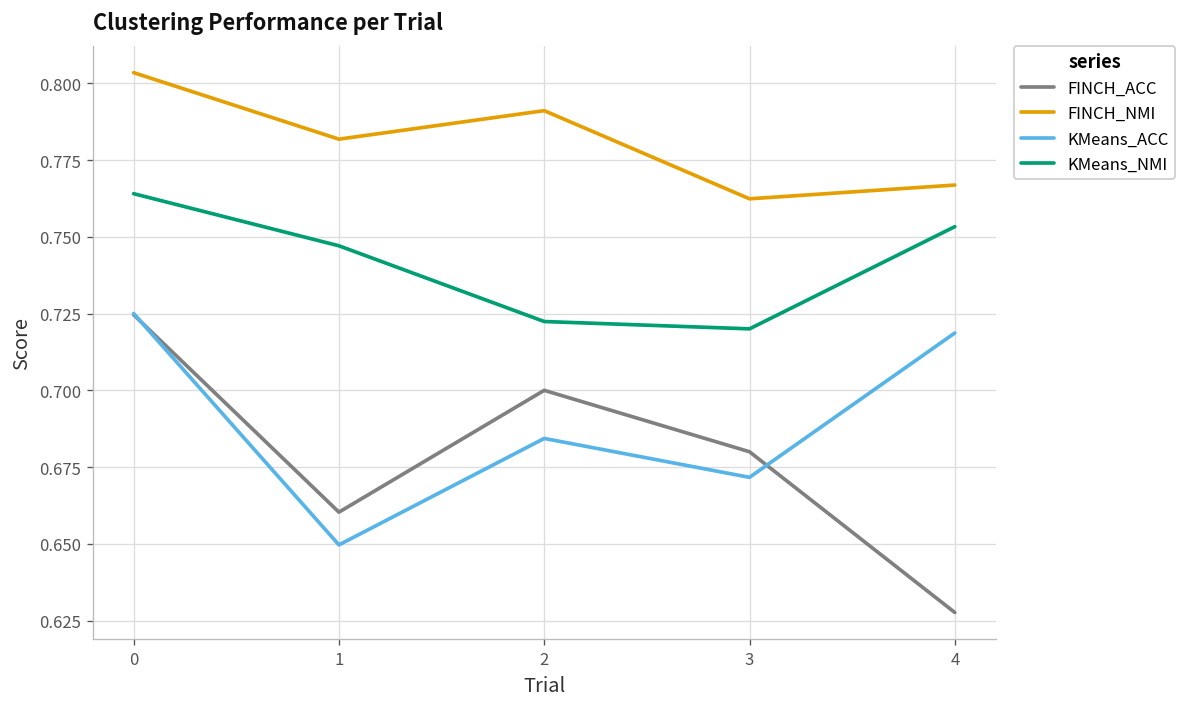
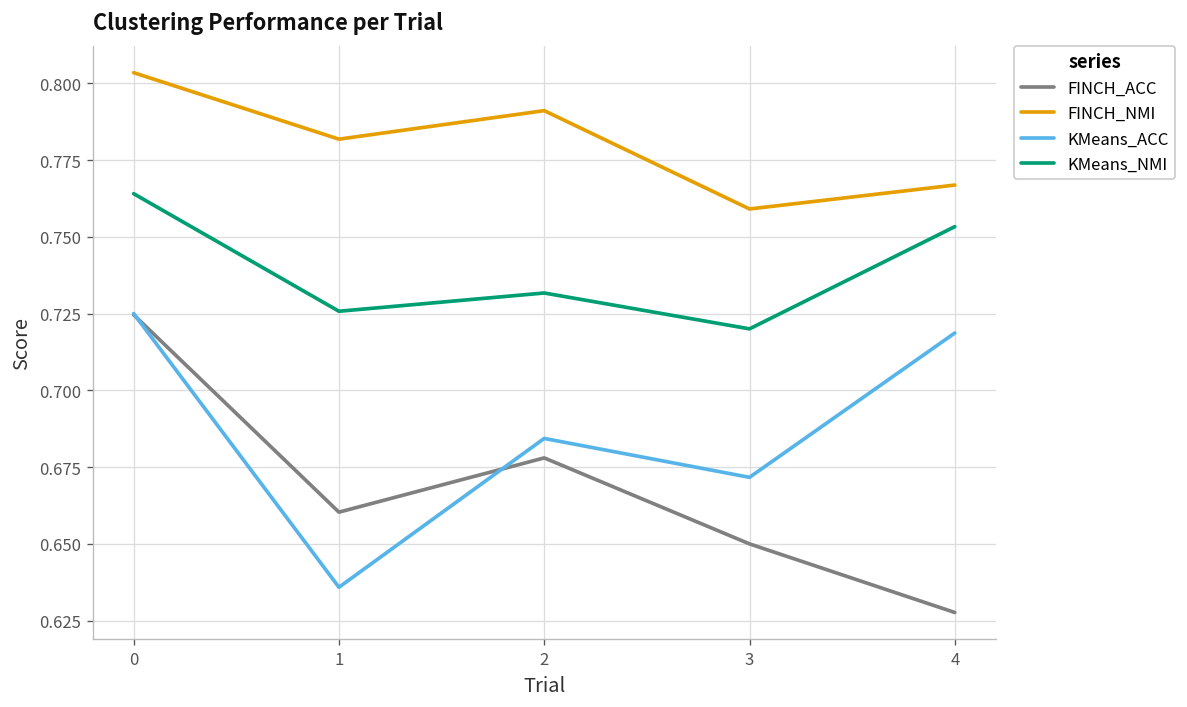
KMeans_ACC, 1: 0.650 -> 0.636
KMeans_NMI, 1: 0.747 -> 0.726
FINCH_ACC, 2: 0.700 -> 0.678
KMeans_NMI, 2: 0.722 -> 0.732
FINCH_ACC, 3: 0.68 -> 0.65
FINCH_NMI, 3: 0.762 -> 0.759
